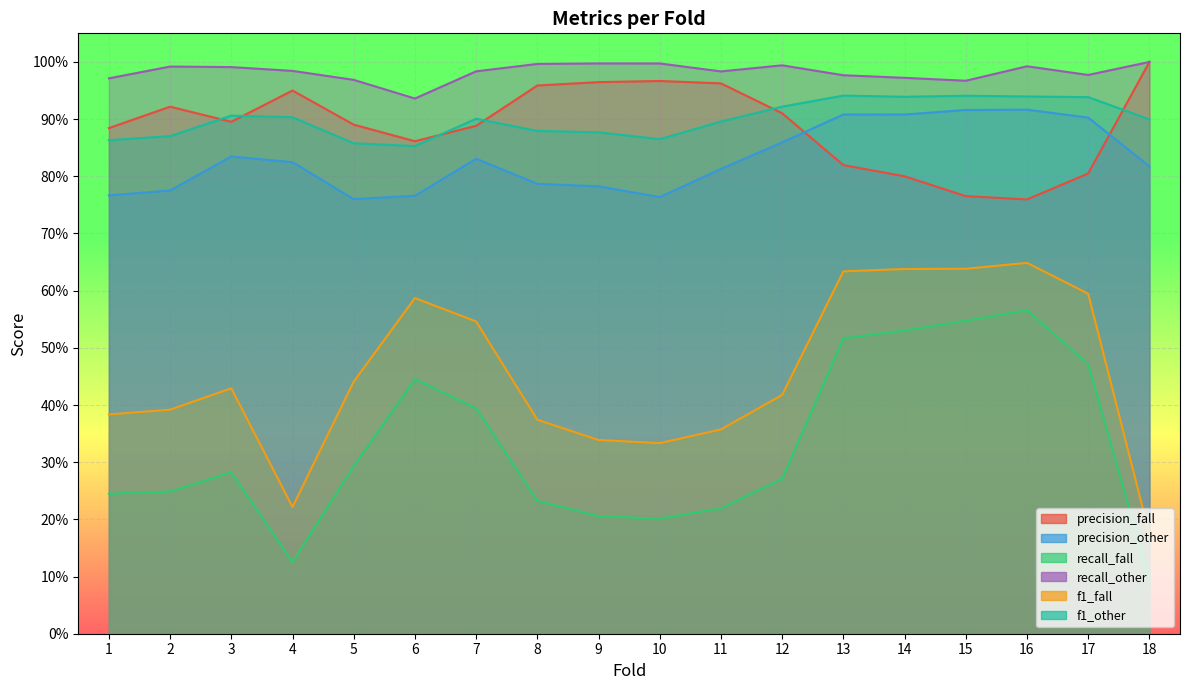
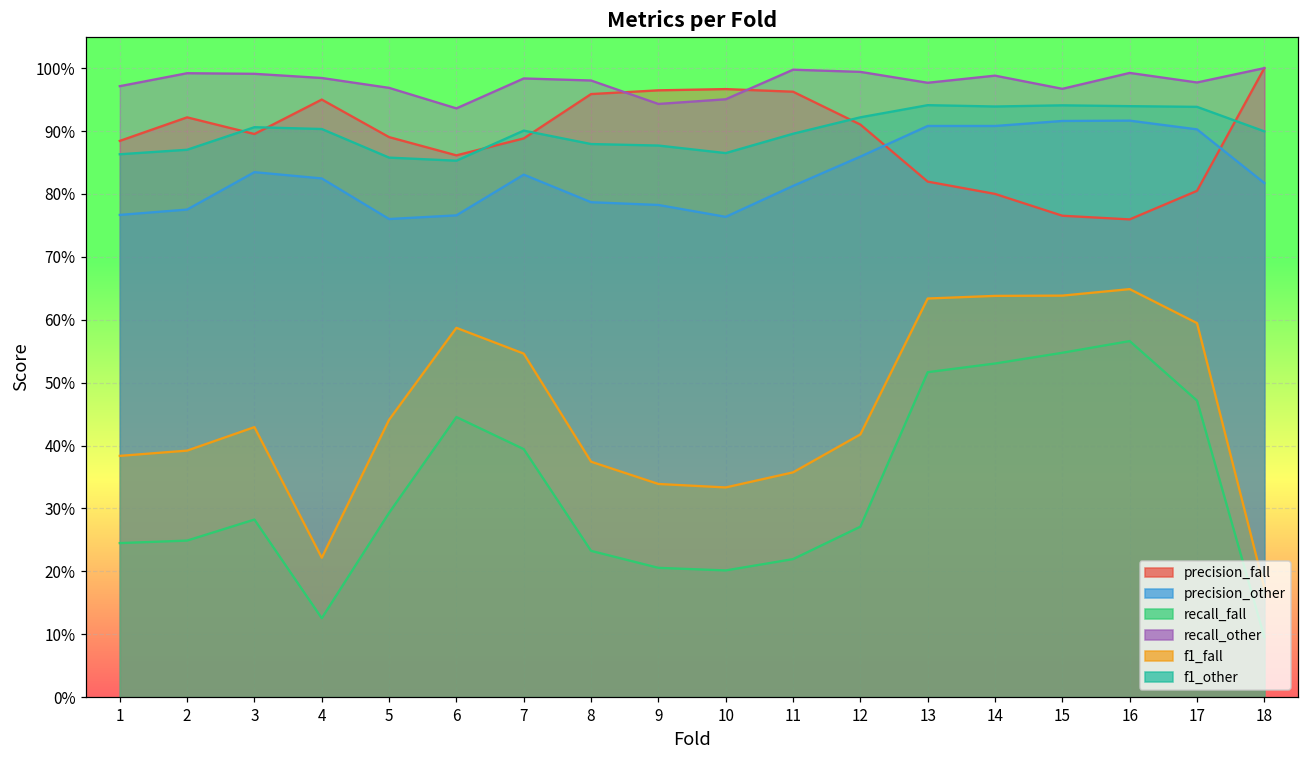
recall_other, 8: 100% -> 98%
recall_other, 9: 100% -> 94%
recall_other, 10: 100% -> 95%
recall_other, 11: 98% -> 100%
recall_other, 14: 97% -> 99%
